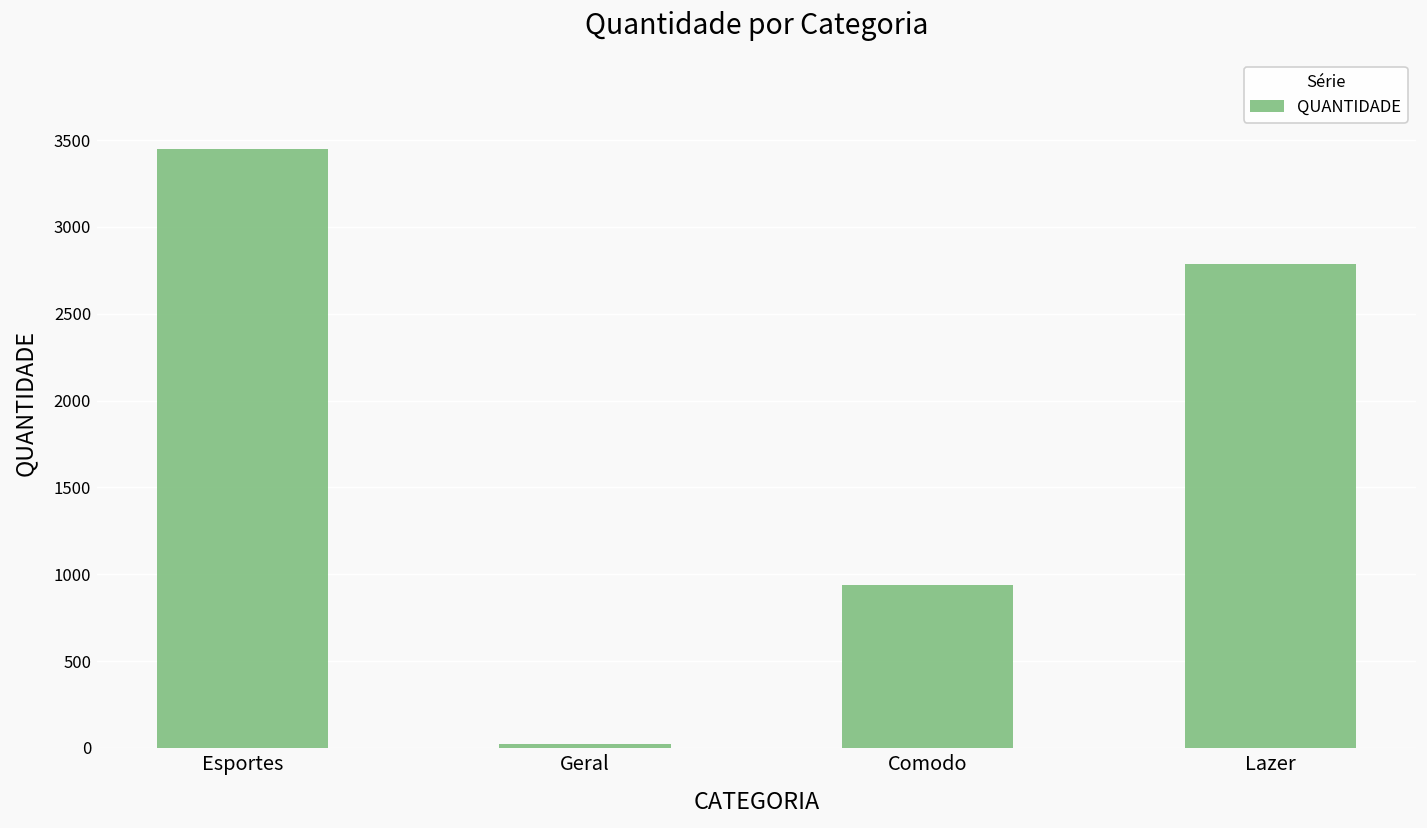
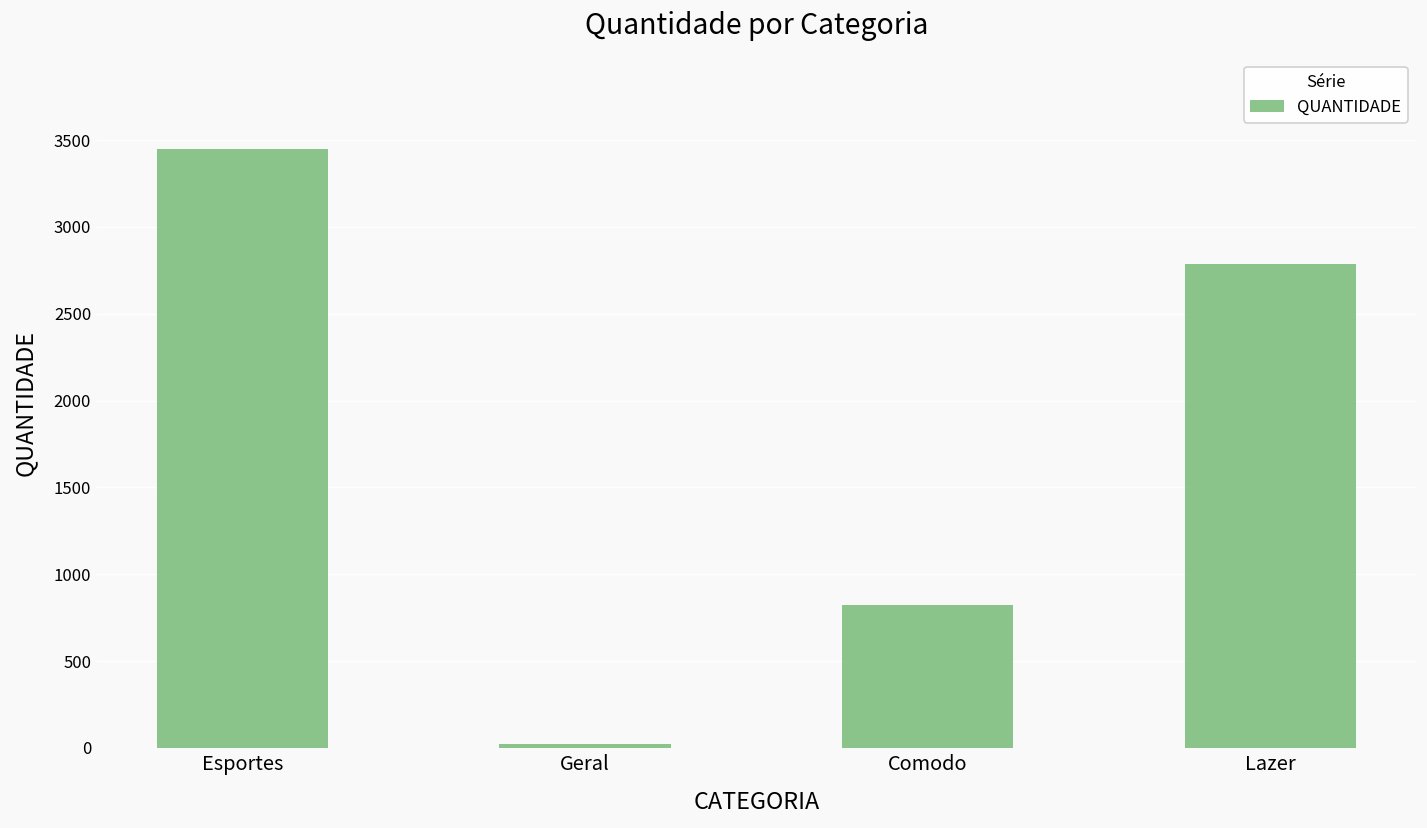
Comodo: 940 -> 820
